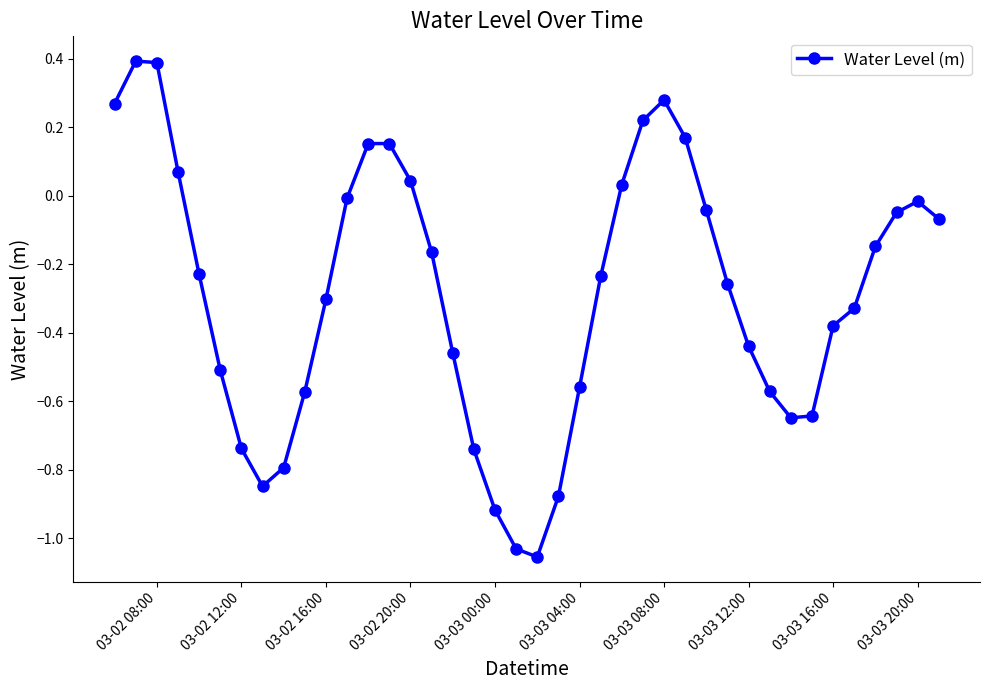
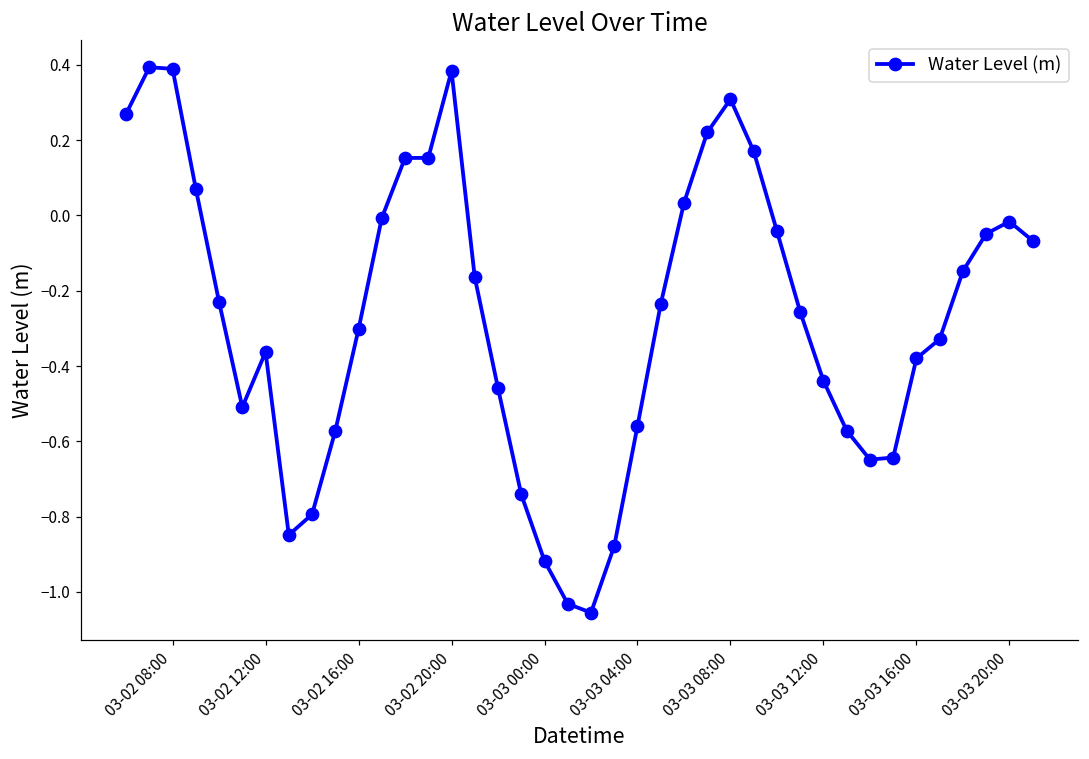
03-02 12:00: -0.74 -> -0.36
03-02 20:00: 0.04 -> 0.38
03-03 08:00: 0.28 -> 0.31
